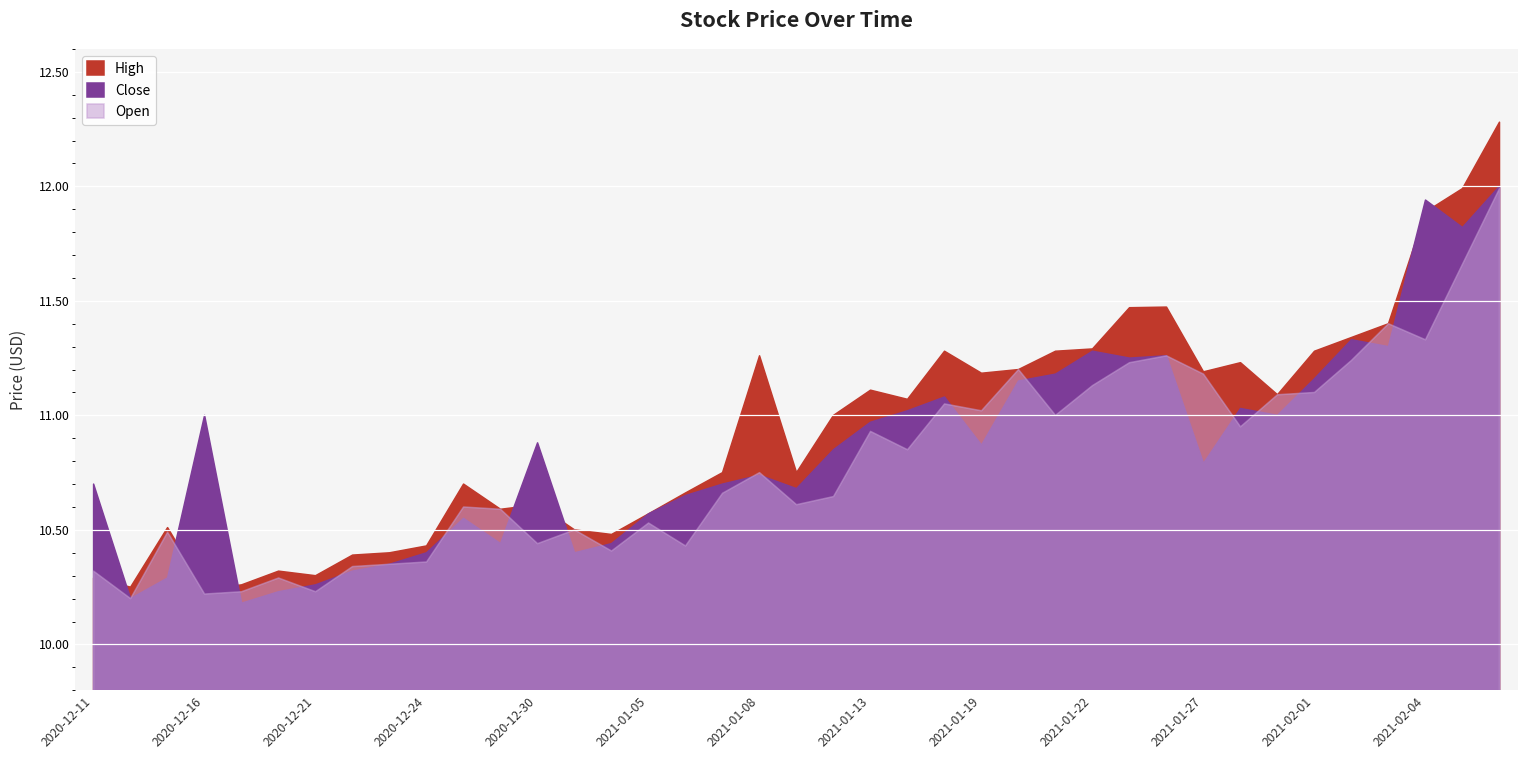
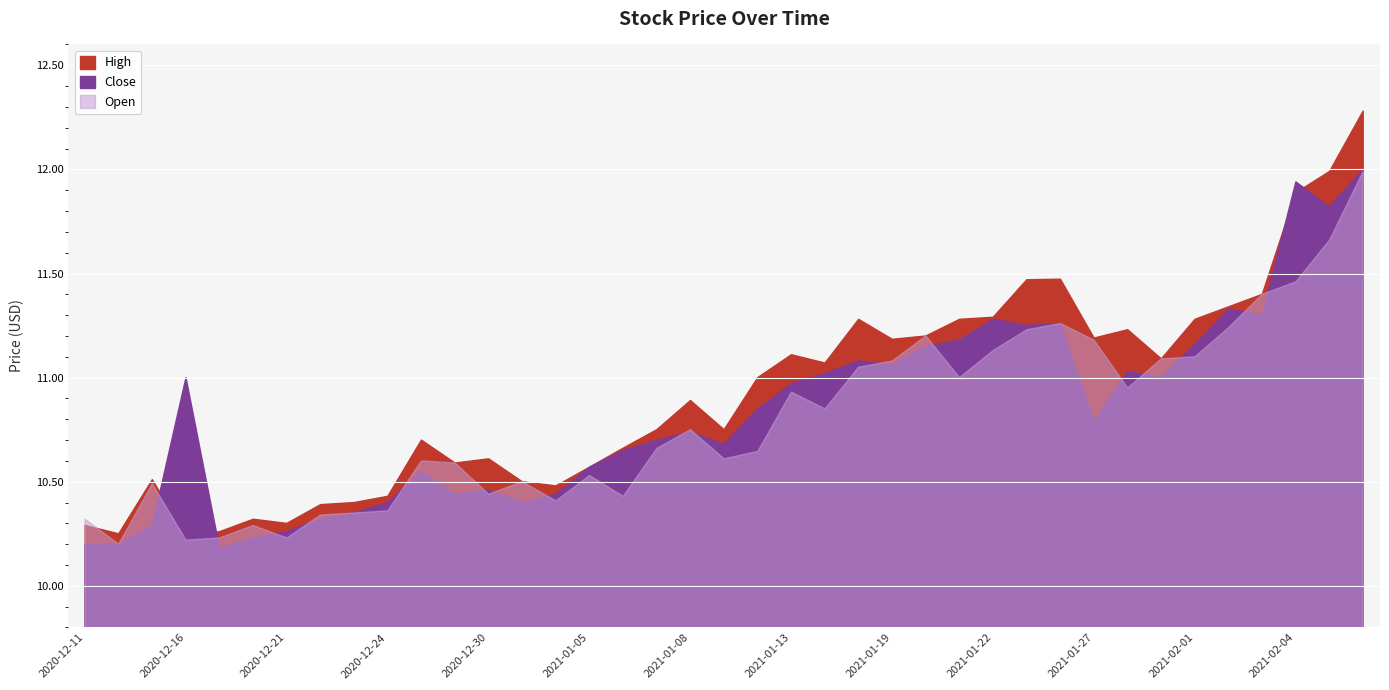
Close, 2020-12-11: 10.7 -> 10.2
Close, 2020-12-30: 10.88 -> 10.46
High, 2021-01-08: 11.26 -> 10.89
Close, 2021-01-19: 10.87 -> 11.06
Open, 2021-01-19: 11.02 -> 11.08
Open, 2021-02-04: 11.33 -> 11.46
